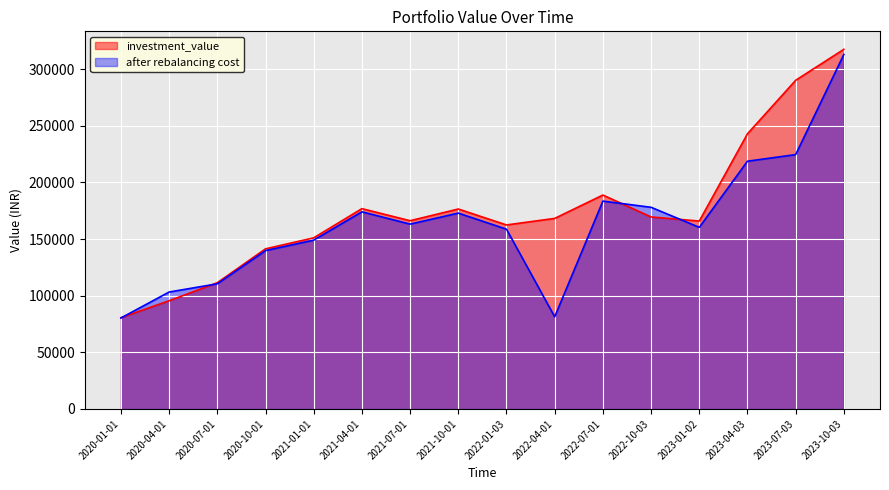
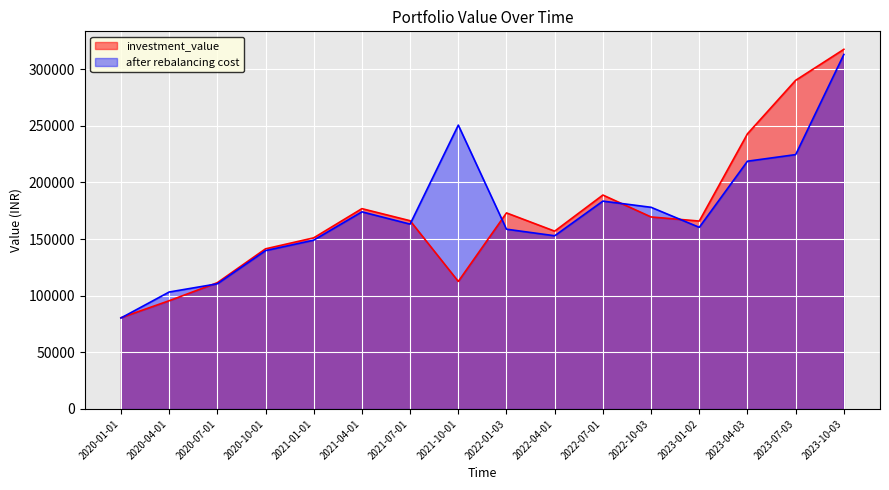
investment_value, 2021-10-01: 177000 -> 113000
after rebalancing cost, 2021-10-01: 173000 -> 251000
investment_value, 2022-01-03: 162000 -> 173000
investment_value, 2022-04-01: 168000 -> 157000
after rebalancing cost, 2022-04-01: 81000 -> 153000
